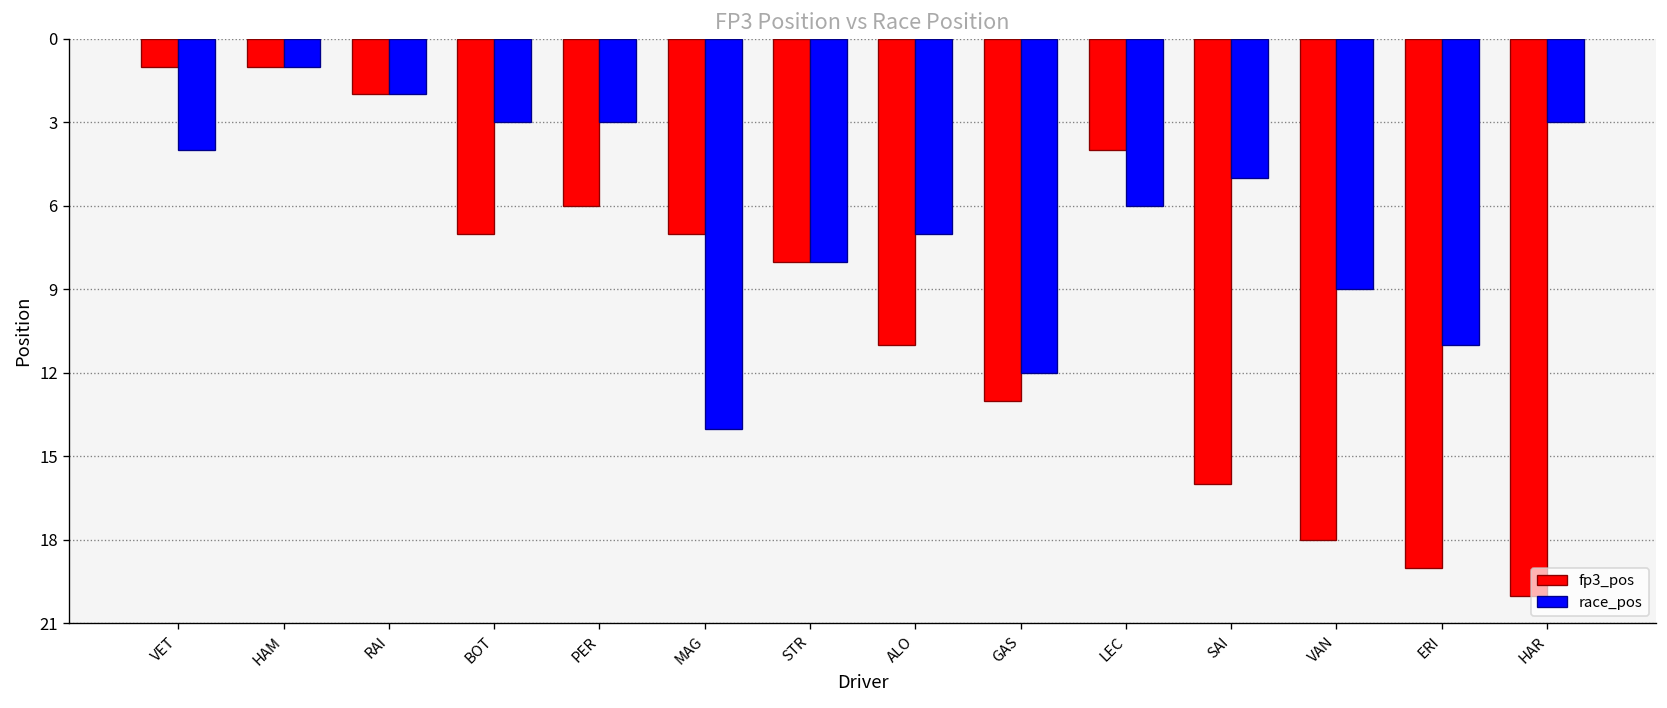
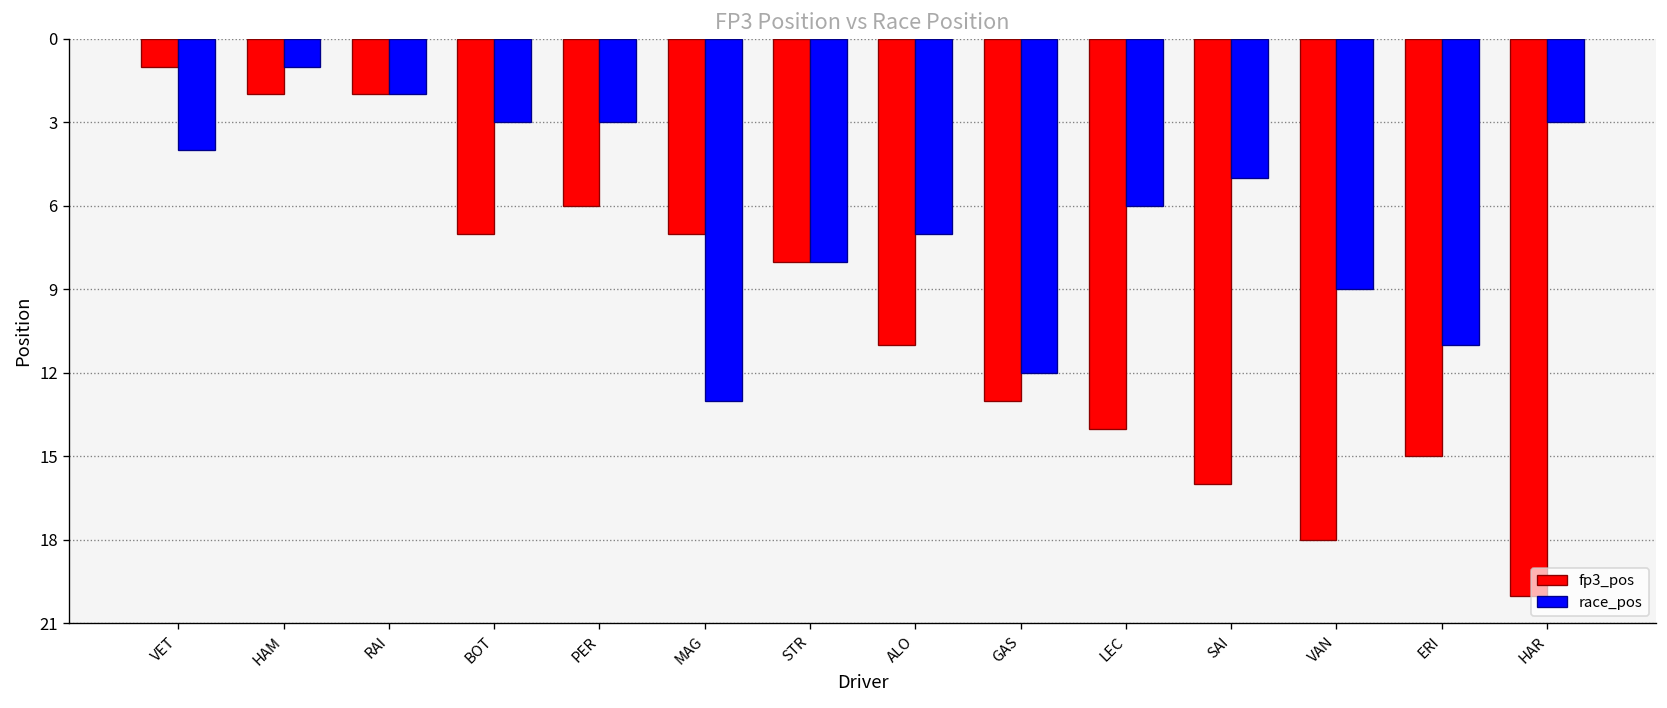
fp3_pos, HAM: 1 -> 2
race_pos, MAG: 14 -> 13
fp3_pos, LEC: 4 -> 14
fp3_pos, ERI: 19 -> 15
